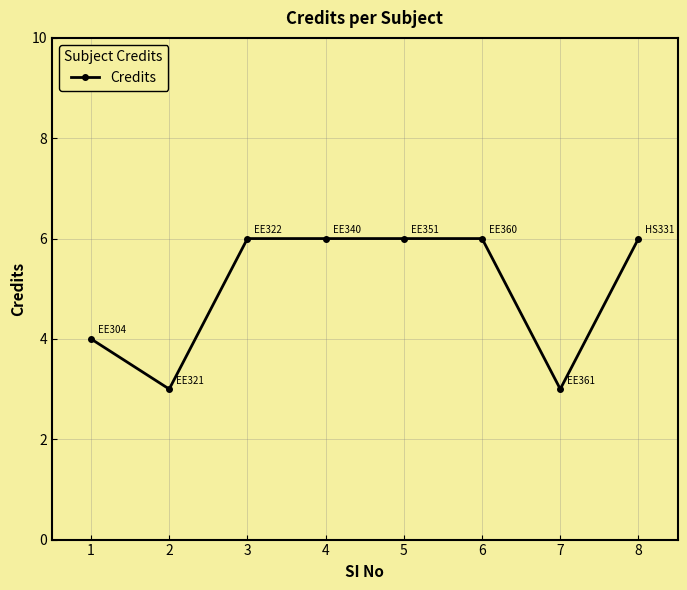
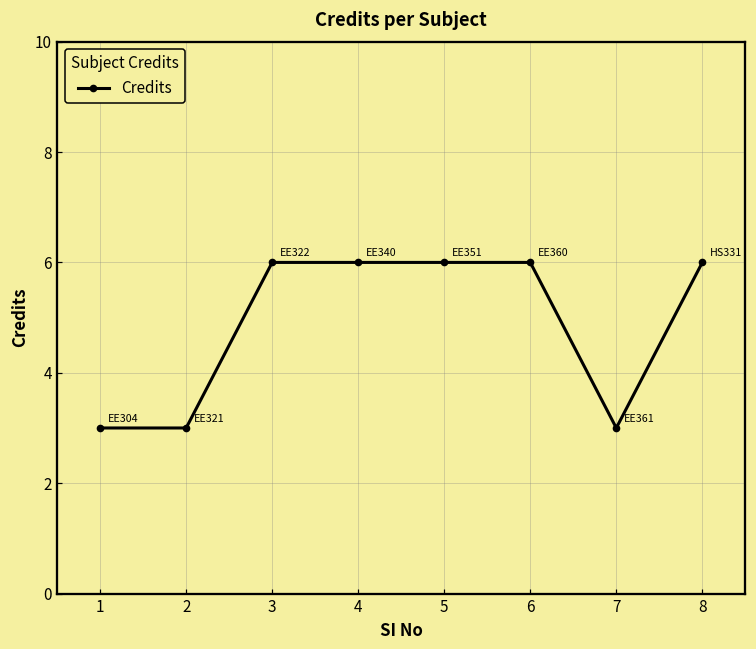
1: 4 -> 3
